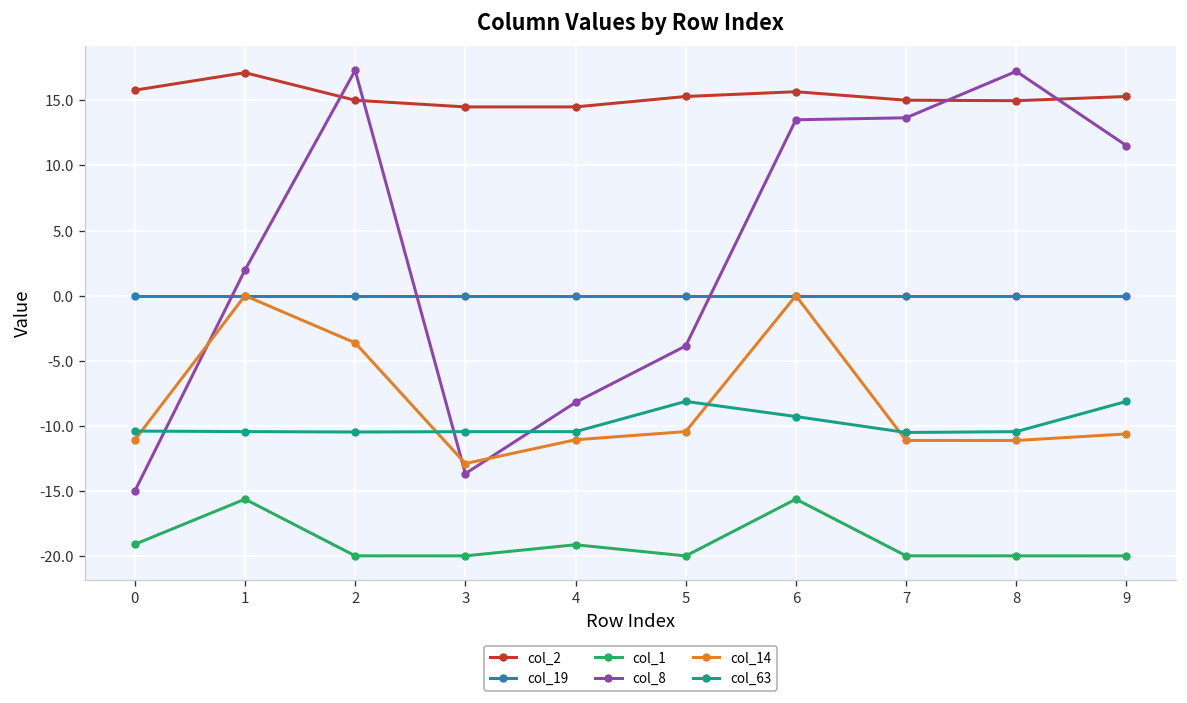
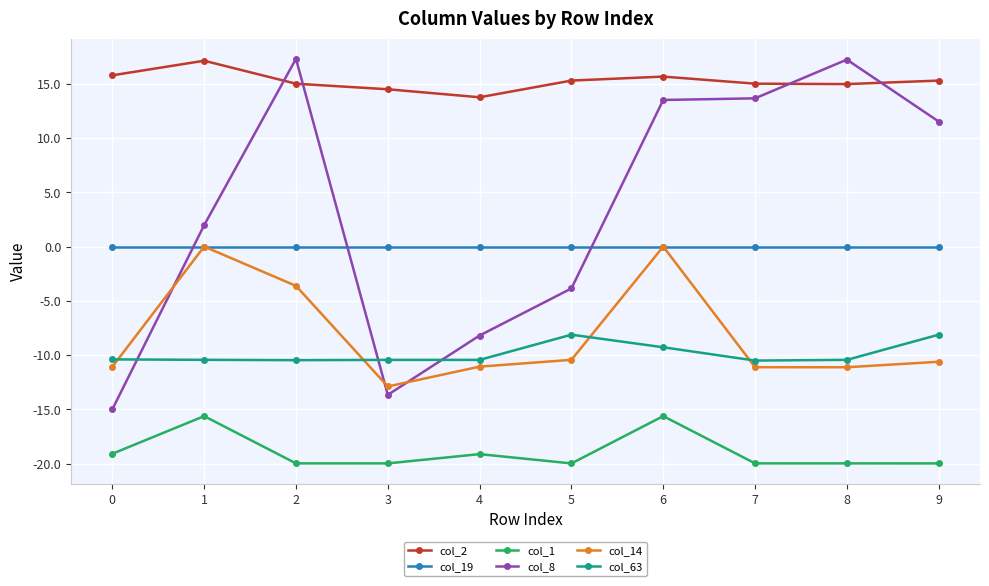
col_2, 4: 14.5 -> 13.8
